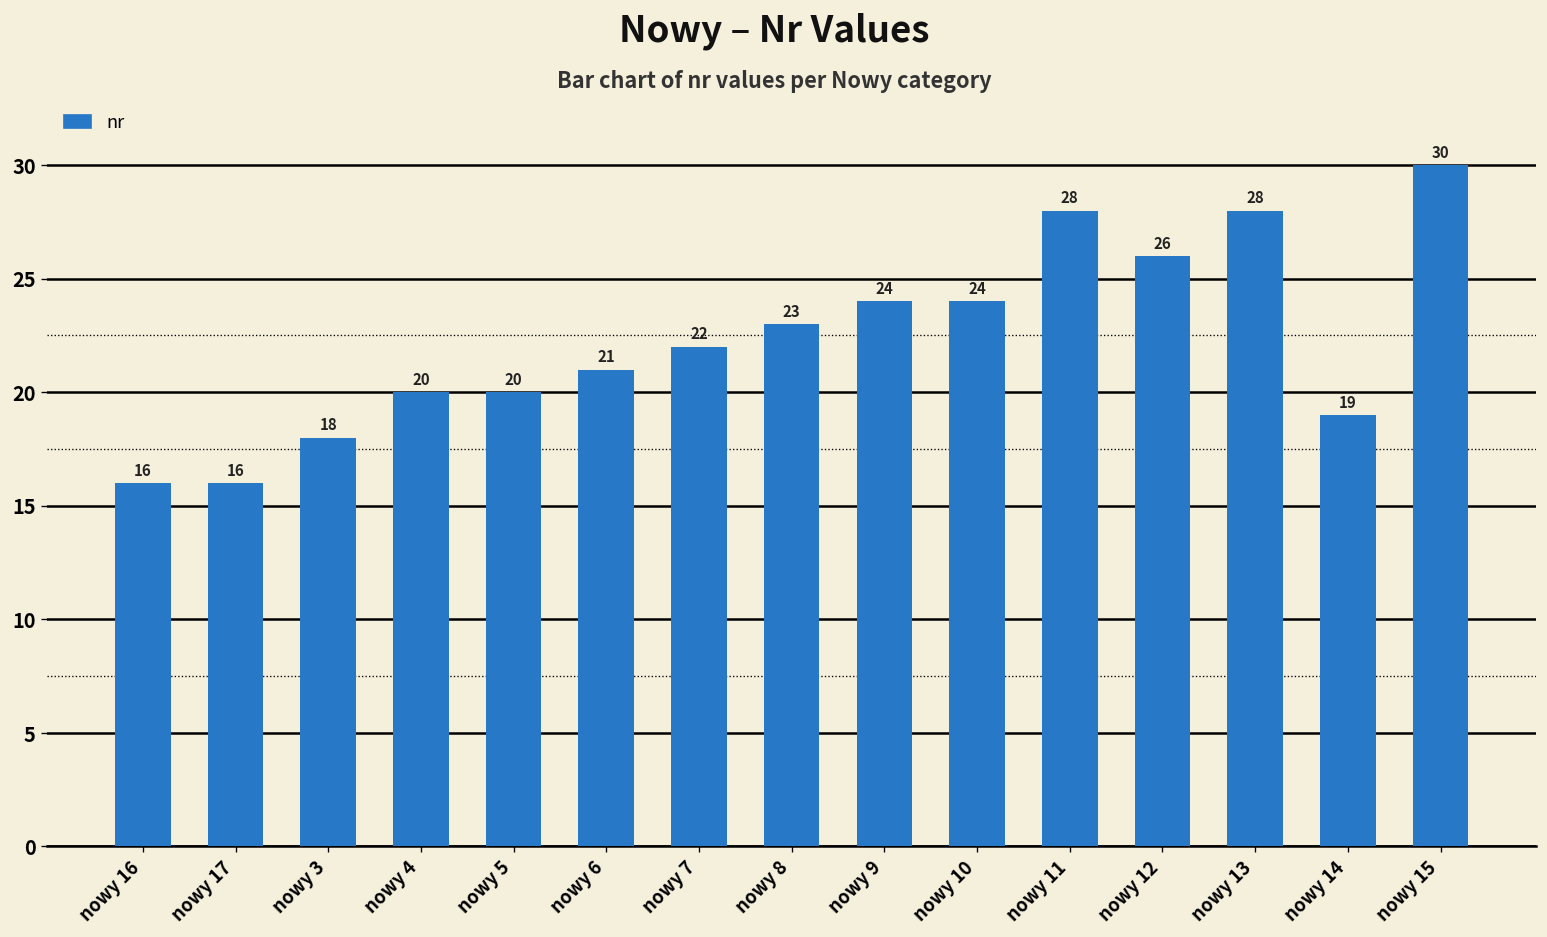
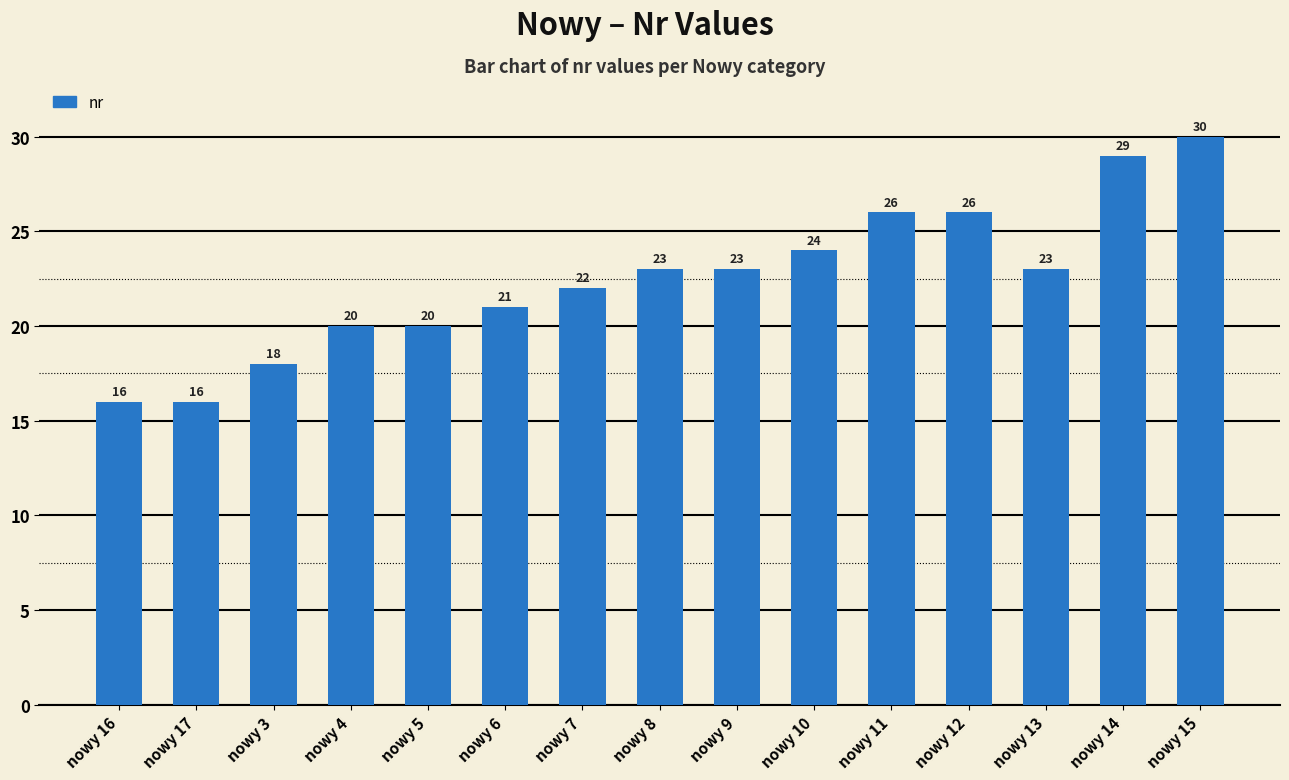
nowy 9: 24 -> 23
nowy 11: 28 -> 26
nowy 13: 28 -> 23
nowy 14: 19 -> 29
